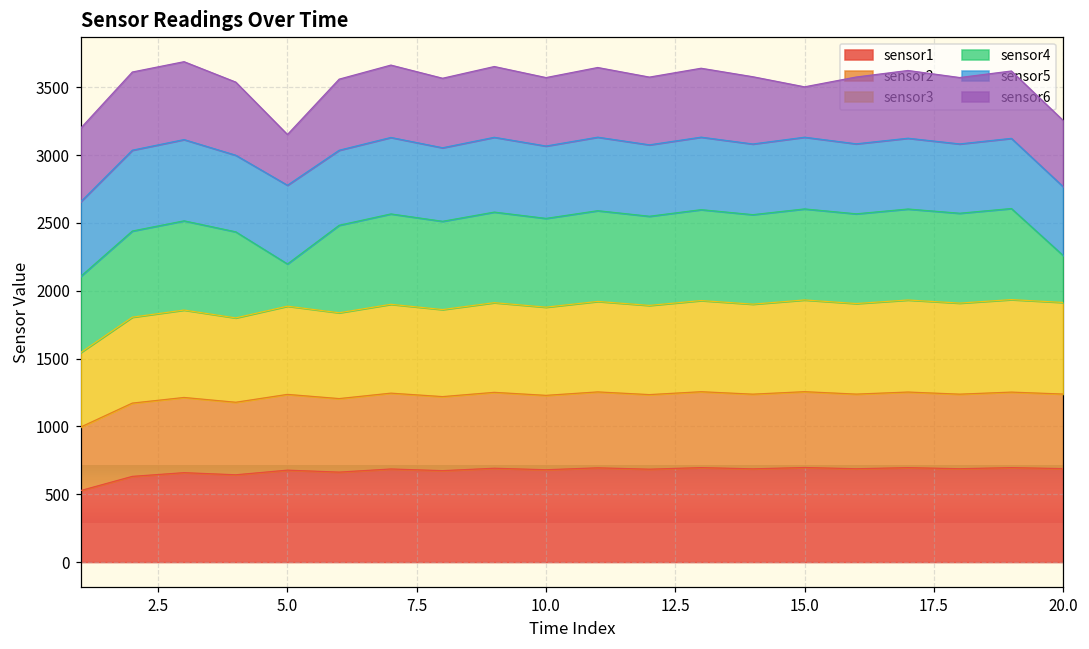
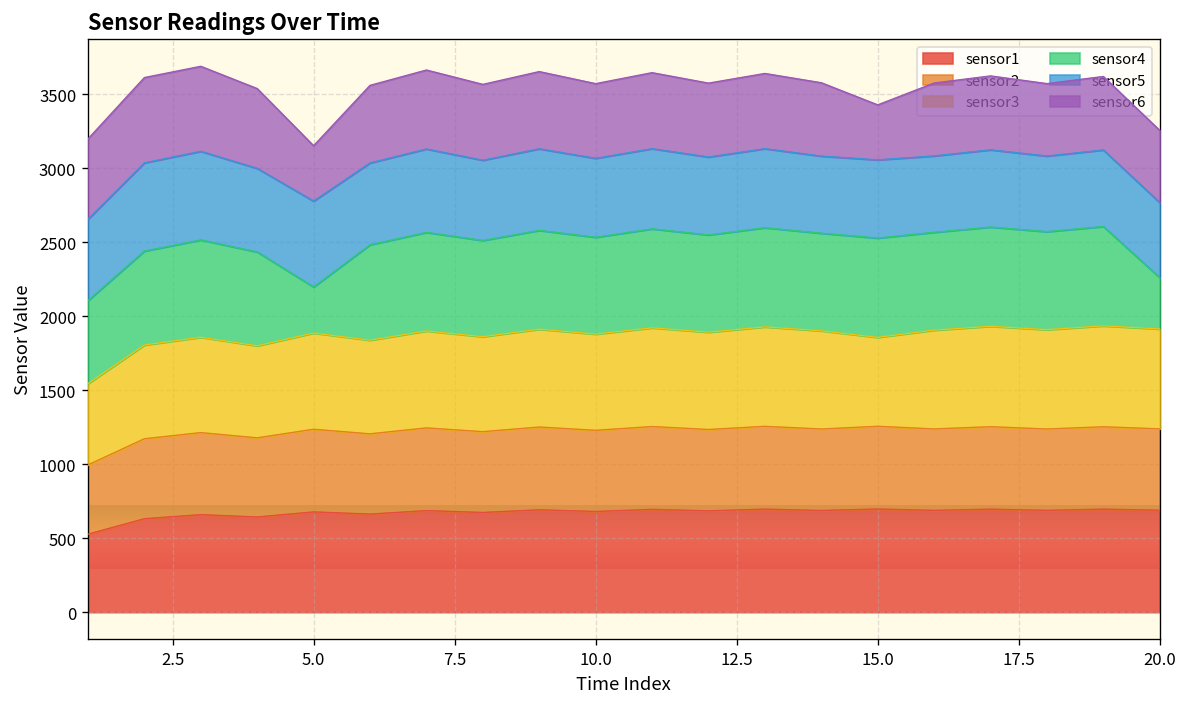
sensor3, 15.0: 680 -> 600
